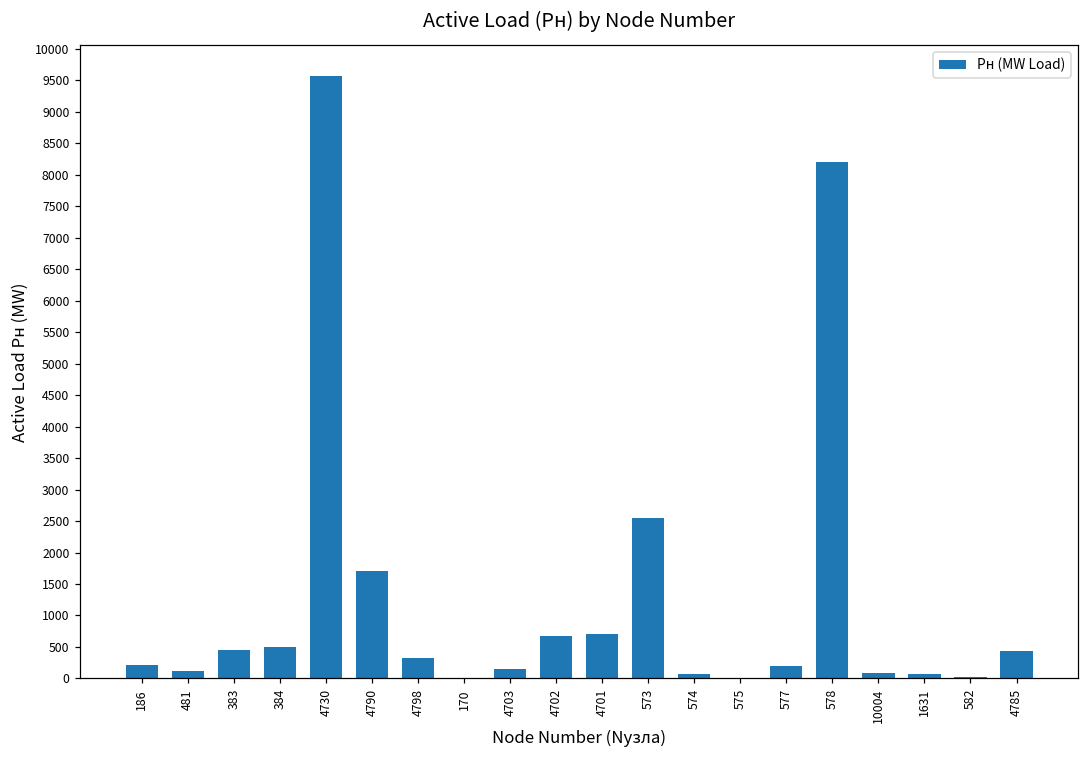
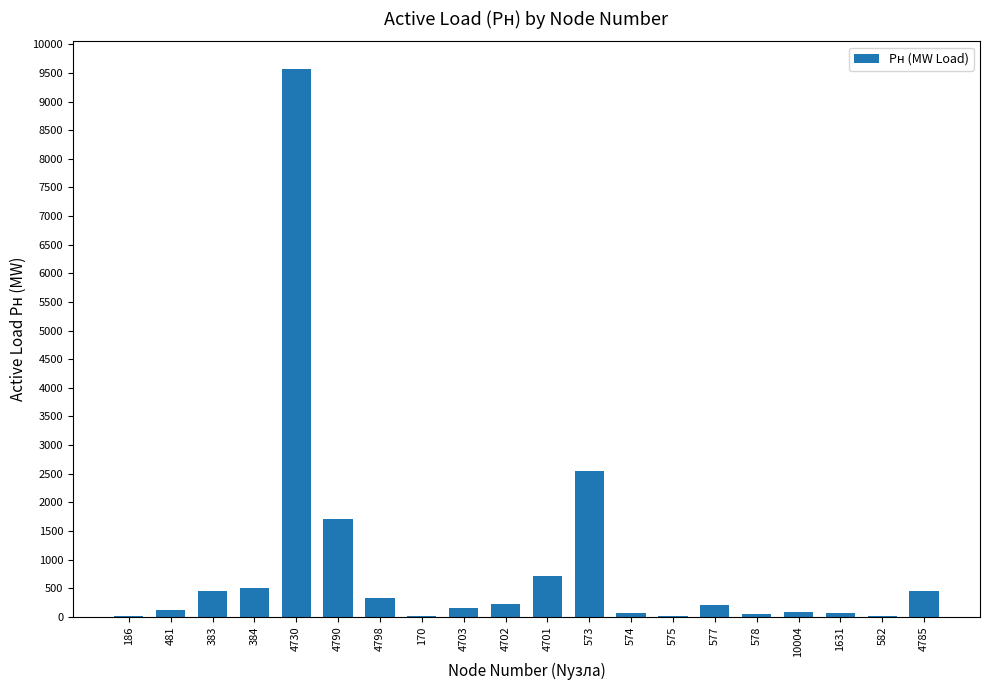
186: 200 -> 0
4702: 700 -> 200
578: 8200 -> 0
